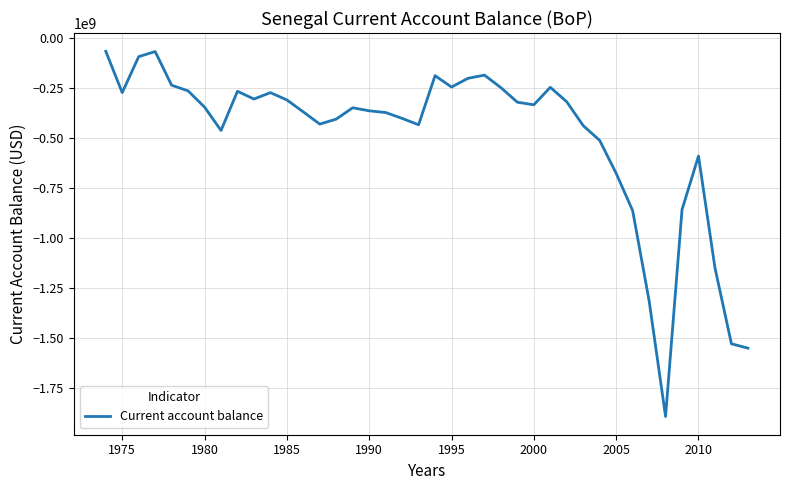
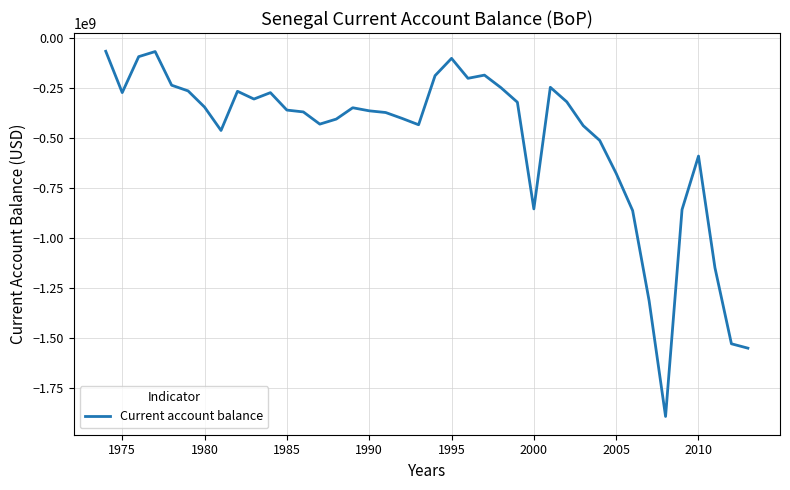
1985: -310000000 -> -360000000
1995: -240000000 -> -100000000
2000: -330000000 -> -850000000
